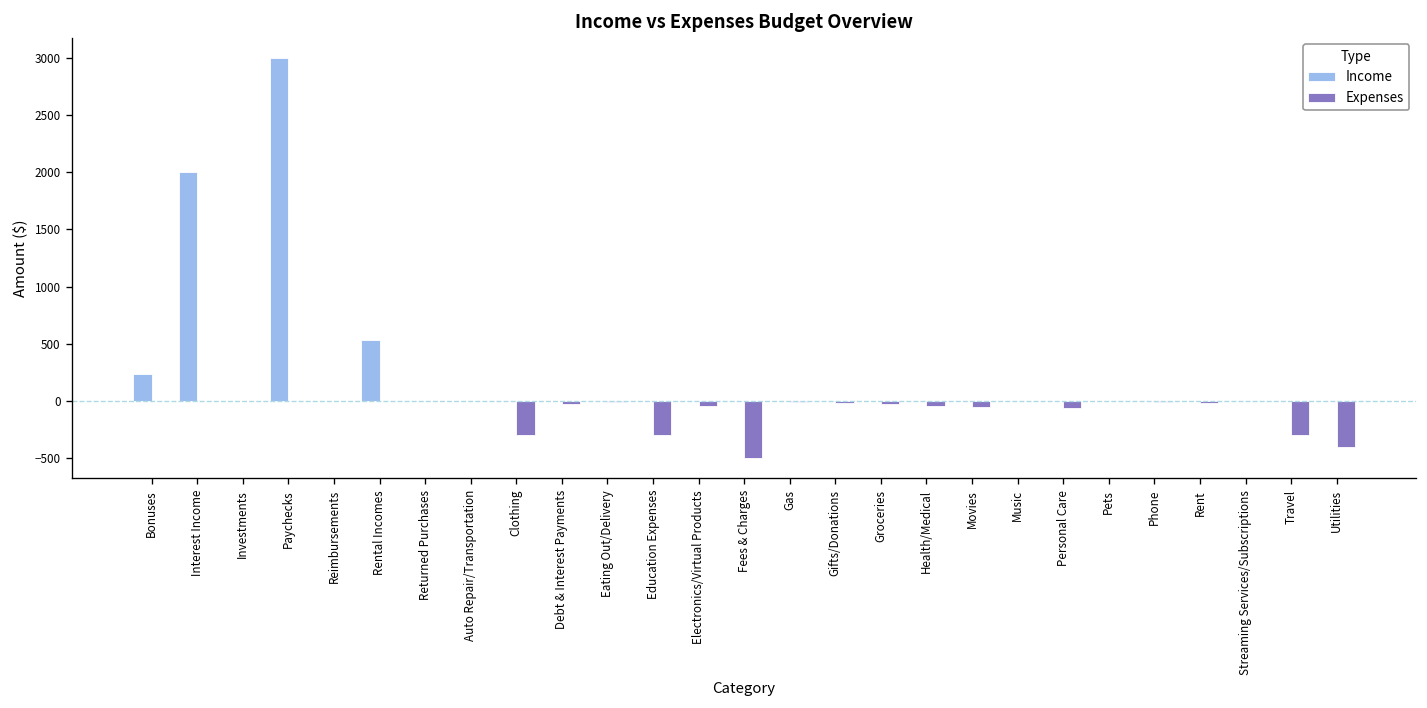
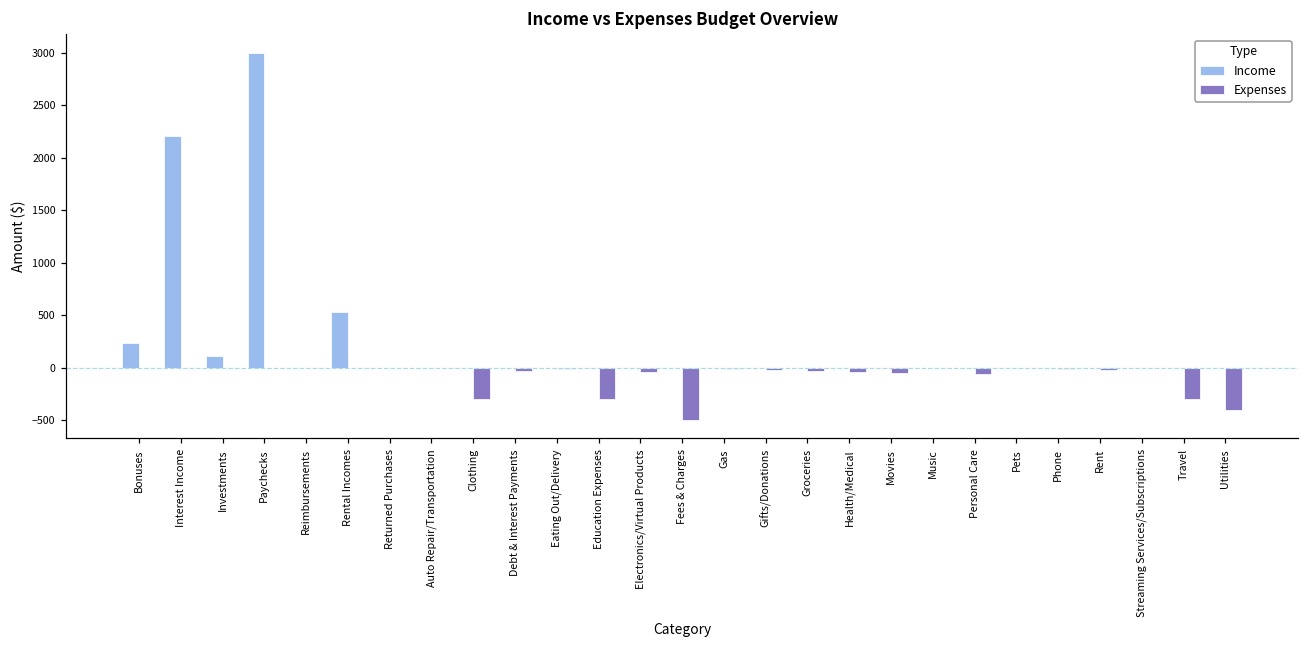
Income, Interest Income: 2000 -> 2200
Income, Investments: 0 -> 100
